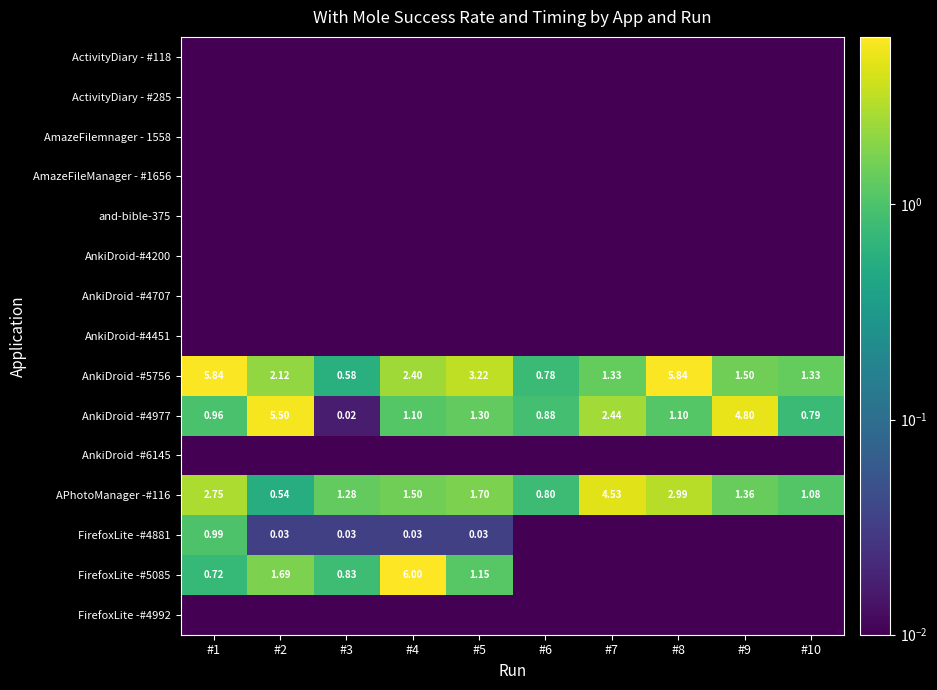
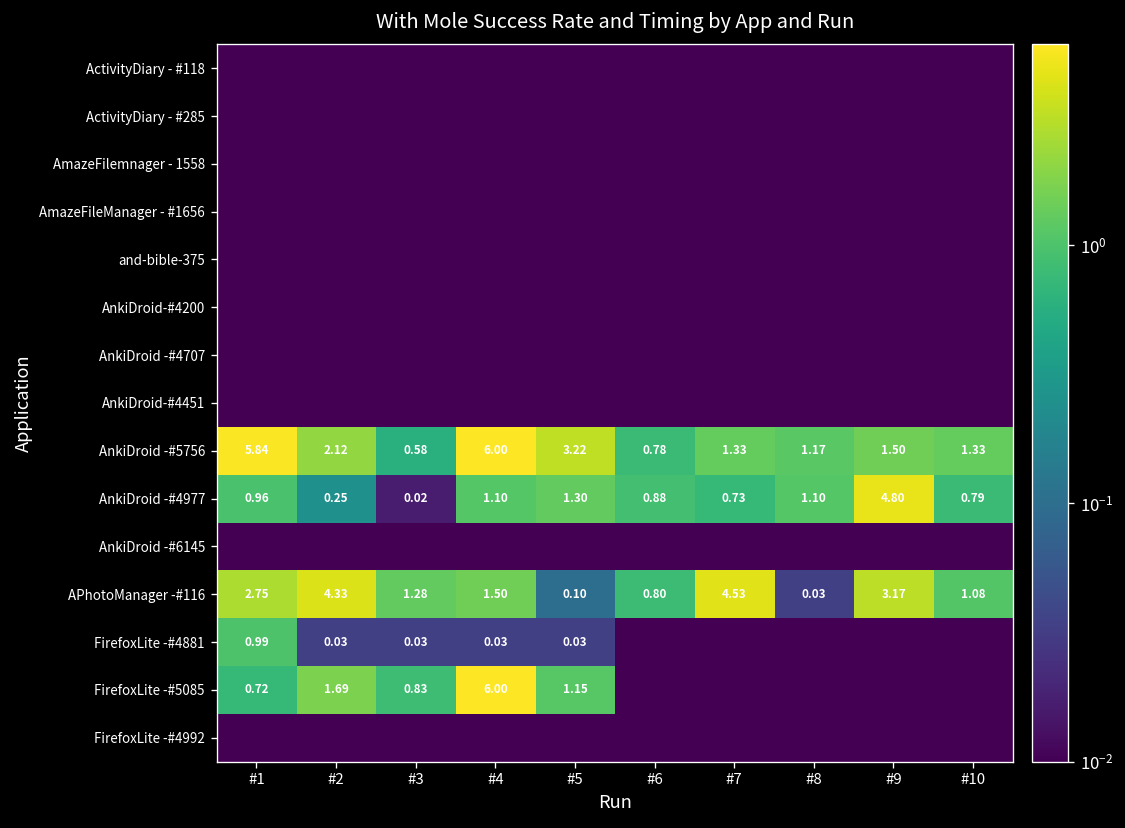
AnkiDroid -#5756, #4: 2.40 -> 6.00
AnkiDroid -#5756, #8: 5.84 -> 1.17
AnkiDroid -#4977, #2: 5.50 -> 0.25
AnkiDroid -#4977, #7: 2.44 -> 0.73
APhotoManager -#116, #2: 0.54 -> 4.33
APhotoManager -#116, #5: 1.70 -> 0.10
APhotoManager -#116, #8: 2.99 -> 0.03
APhotoManager -#116, #9: 1.36 -> 3.17
